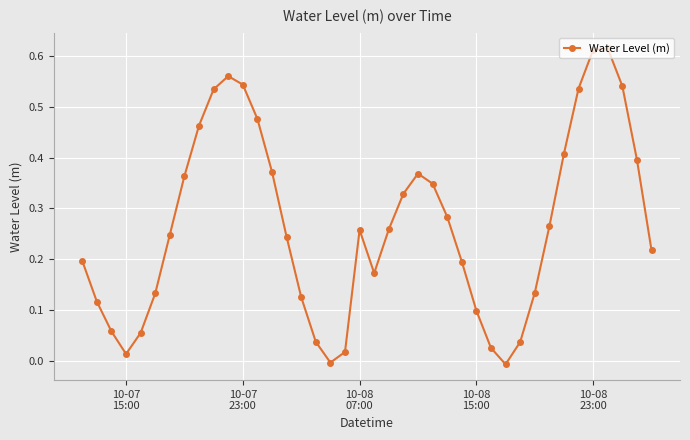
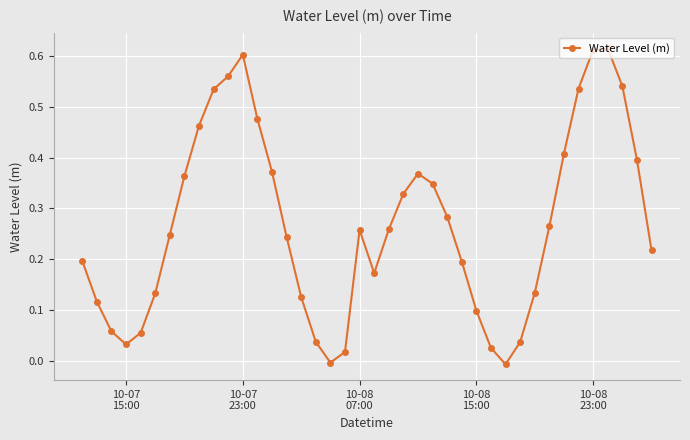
10-07 15:00: 0.01 -> 0.03
10-07 23:00: 0.54 -> 0.60
